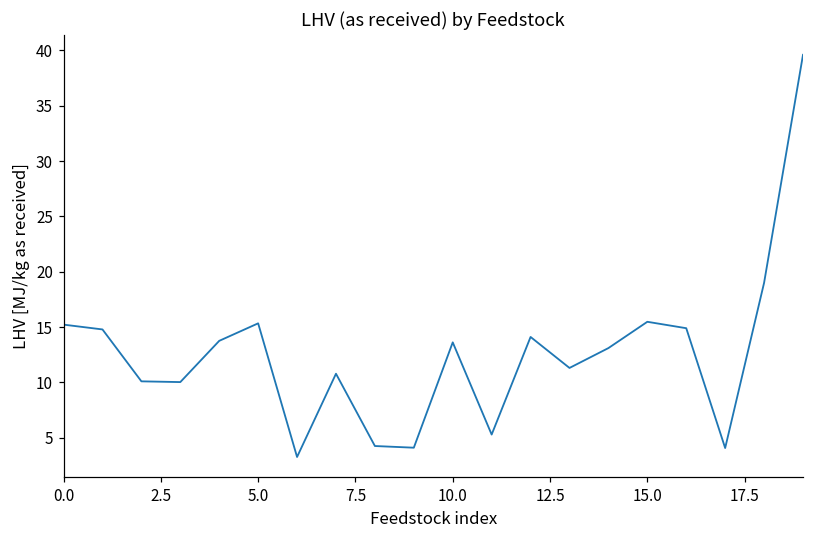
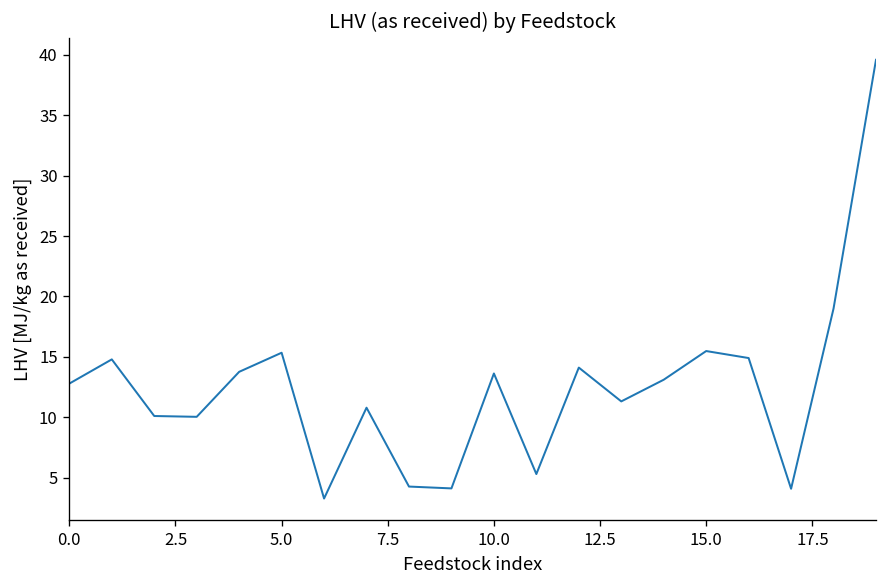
0.0: 15.2 -> 12.8
